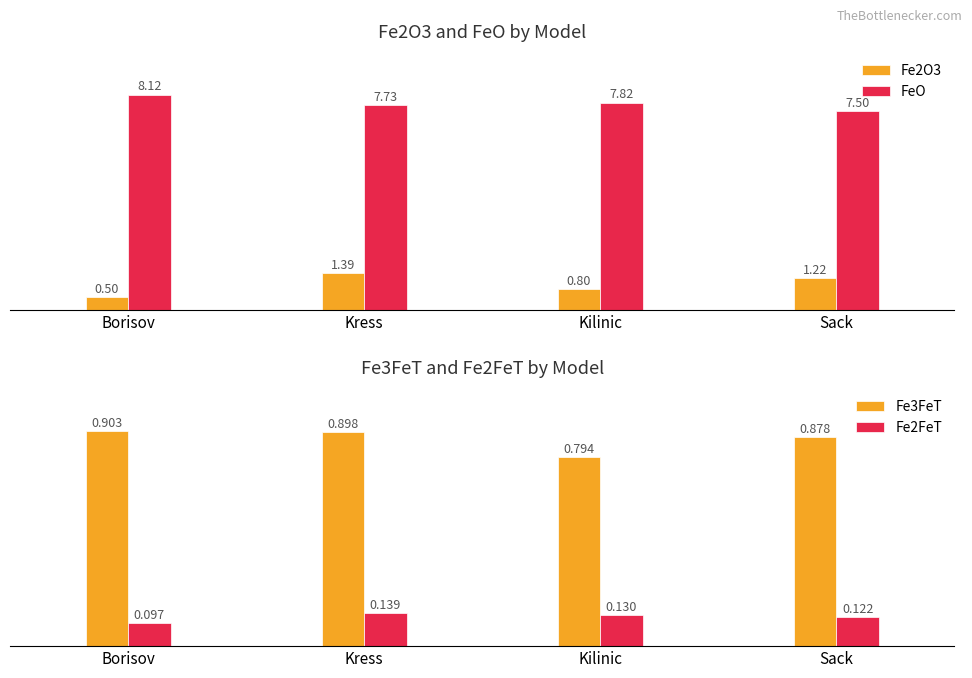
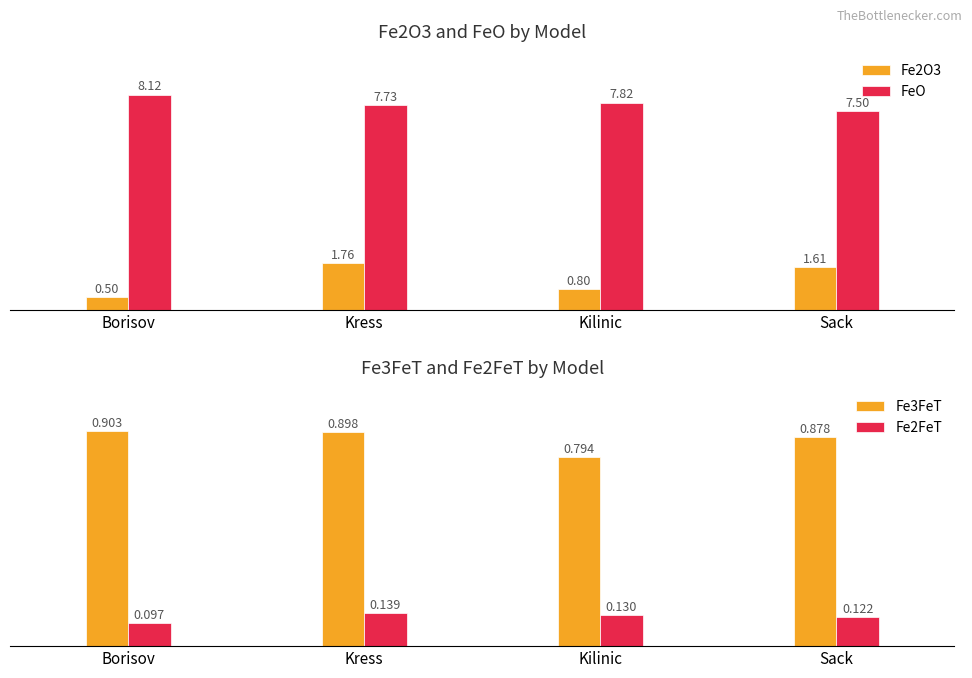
Fe2O3 and FeO by Model, Fe2O3, Kress: 1.39 -> 1.76
Fe2O3 and FeO by Model, Fe2O3, Sack: 1.22 -> 1.61
